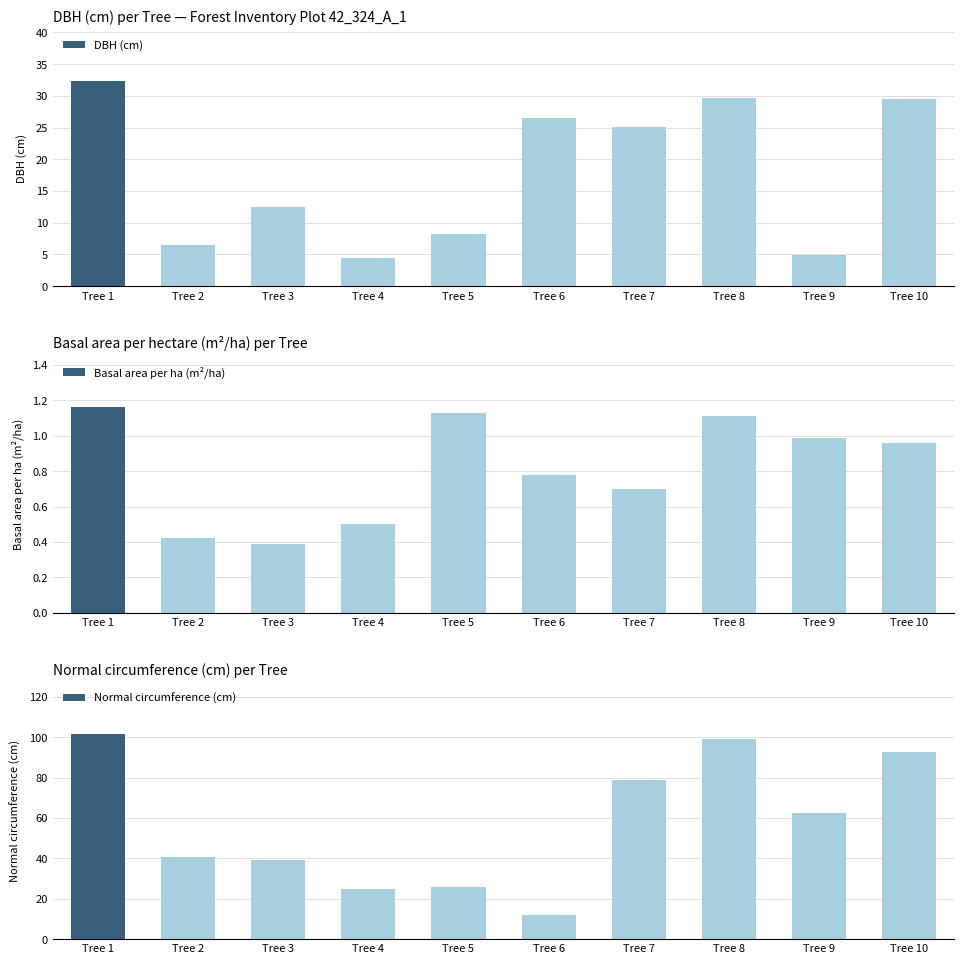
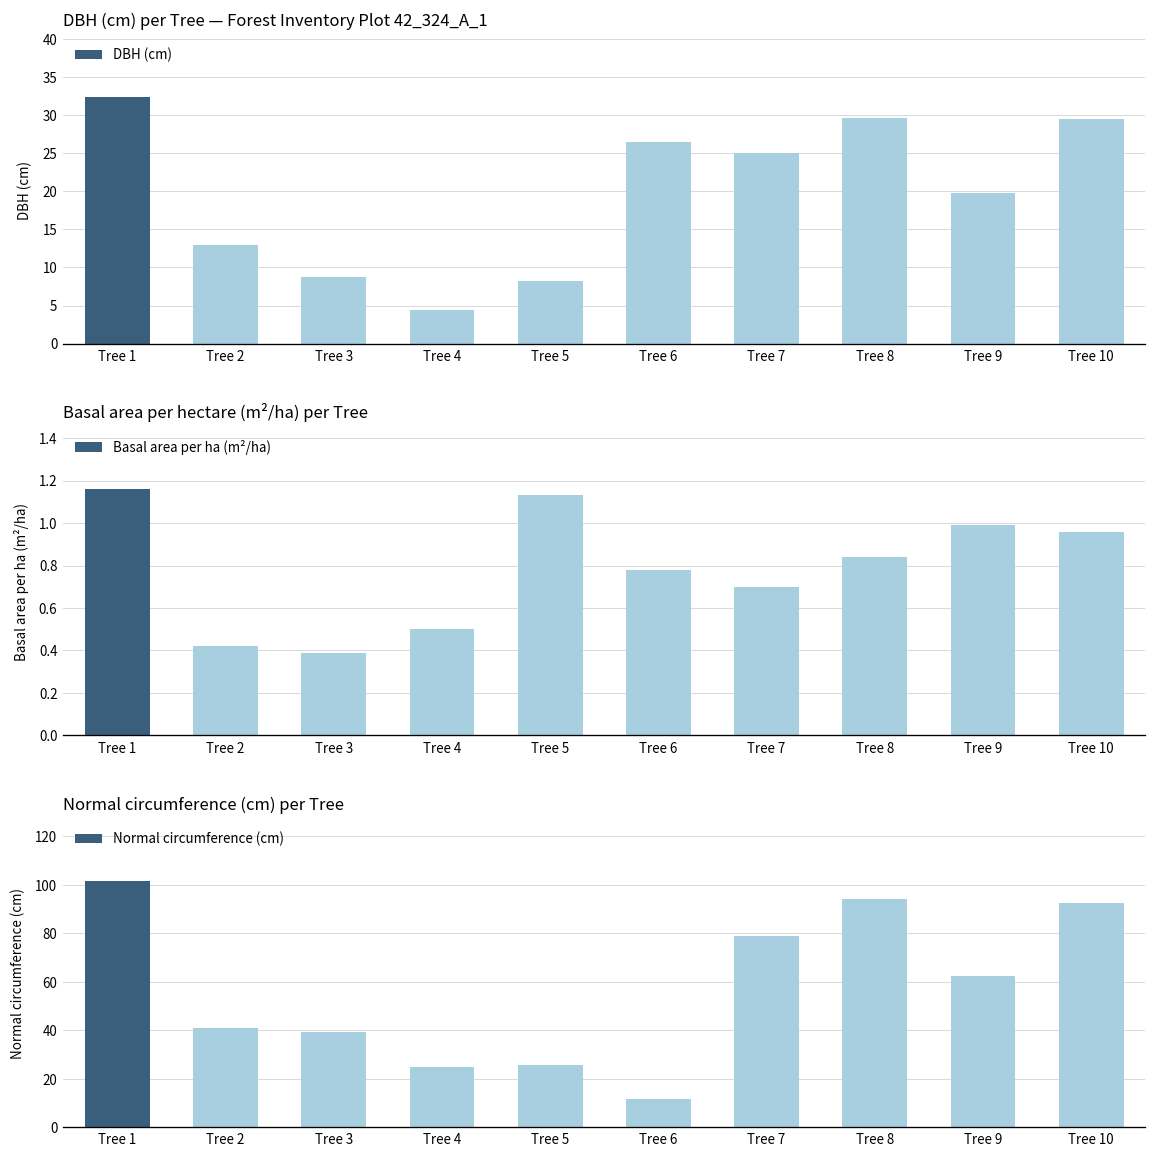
DBH (cm) per Tree — Forest Inventory Plot 42_324_A_1, Tree 2: 7 -> 13
DBH (cm) per Tree — Forest Inventory Plot 42_324_A_1, Tree 3: 13 -> 9
DBH (cm) per Tree — Forest Inventory Plot 42_324_A_1, Tree 9: 5 -> 20
Basal area per hectare (m²/ha) per Tree, Tree 8: 1.11 -> 0.84
Normal circumference (cm) per Tree, Tree 8: 99 -> 94
